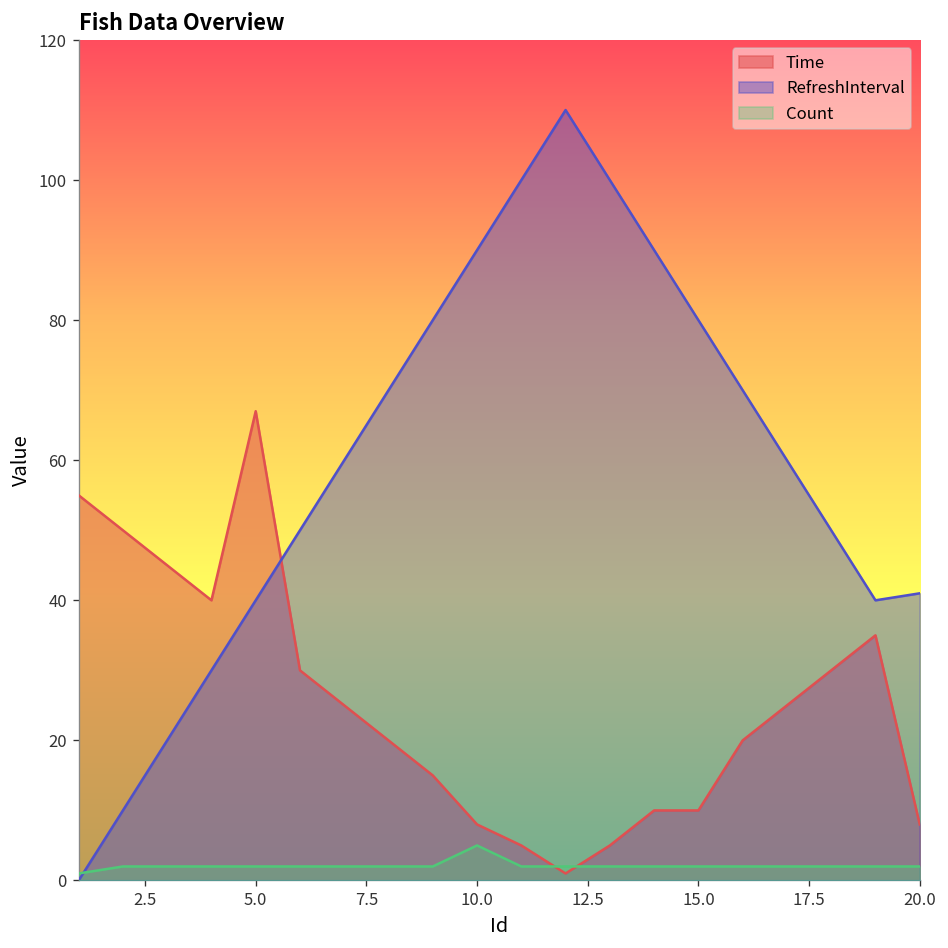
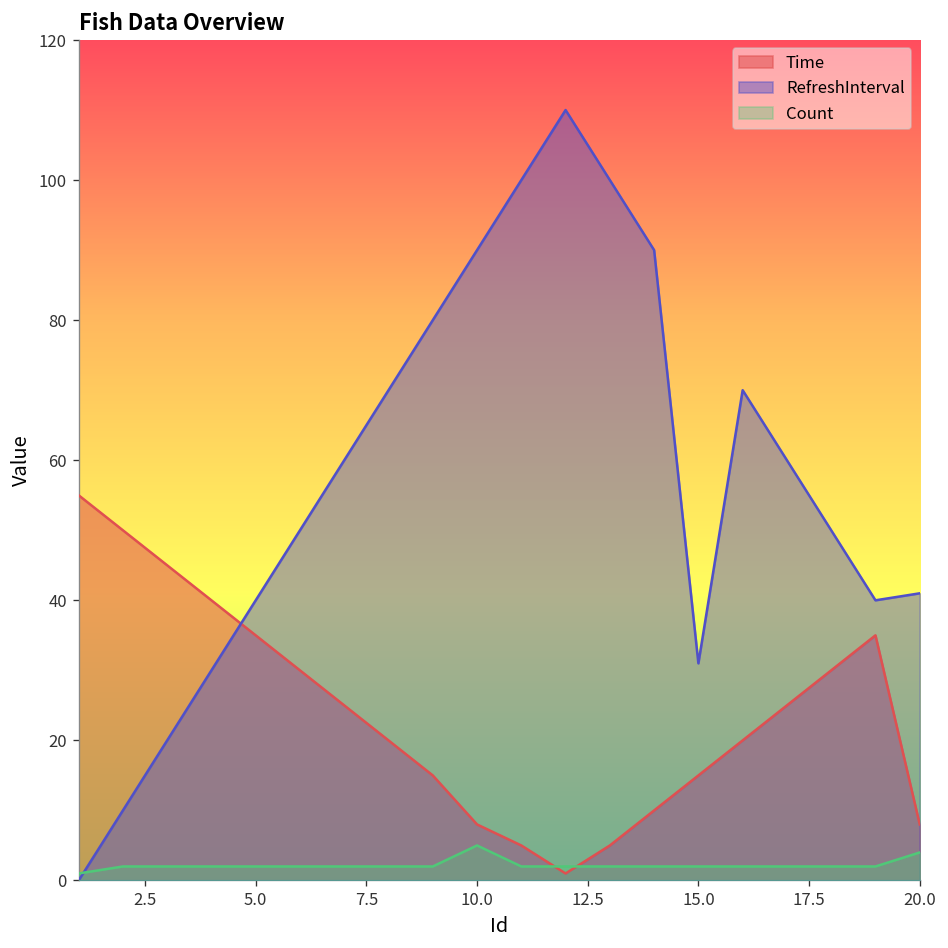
Time, 5.0: 67 -> 35
Time, 15.0: 10 -> 15
RefreshInterval, 15.0: 80 -> 31
Count, 20.0: 2 -> 4
